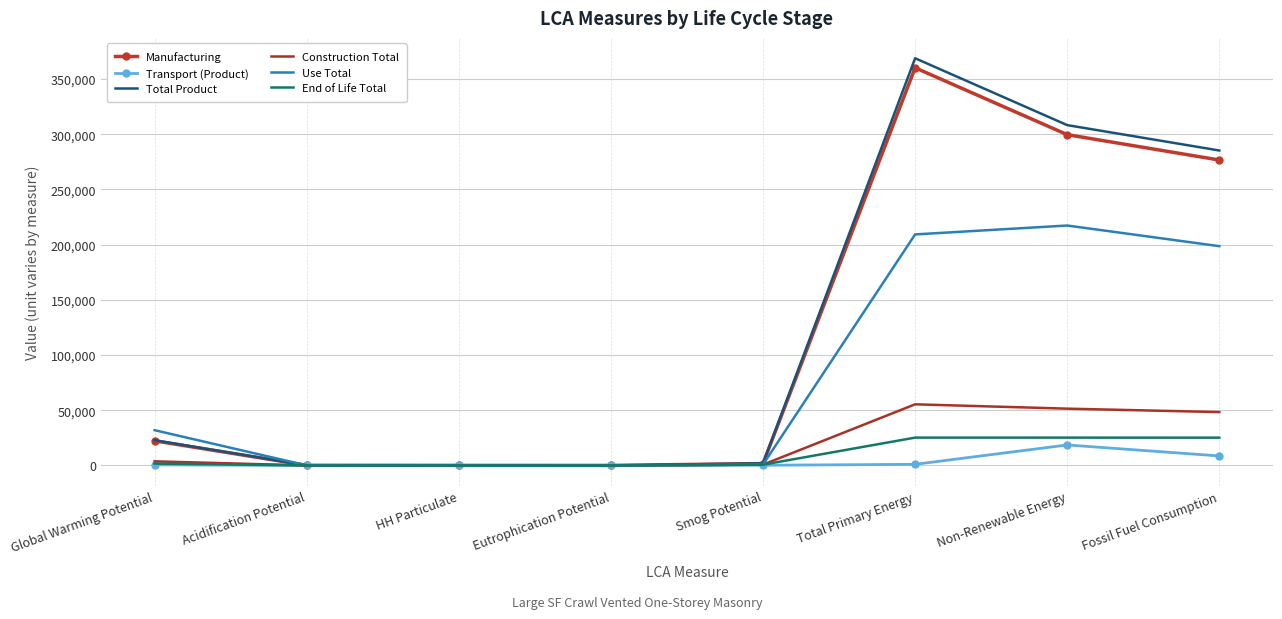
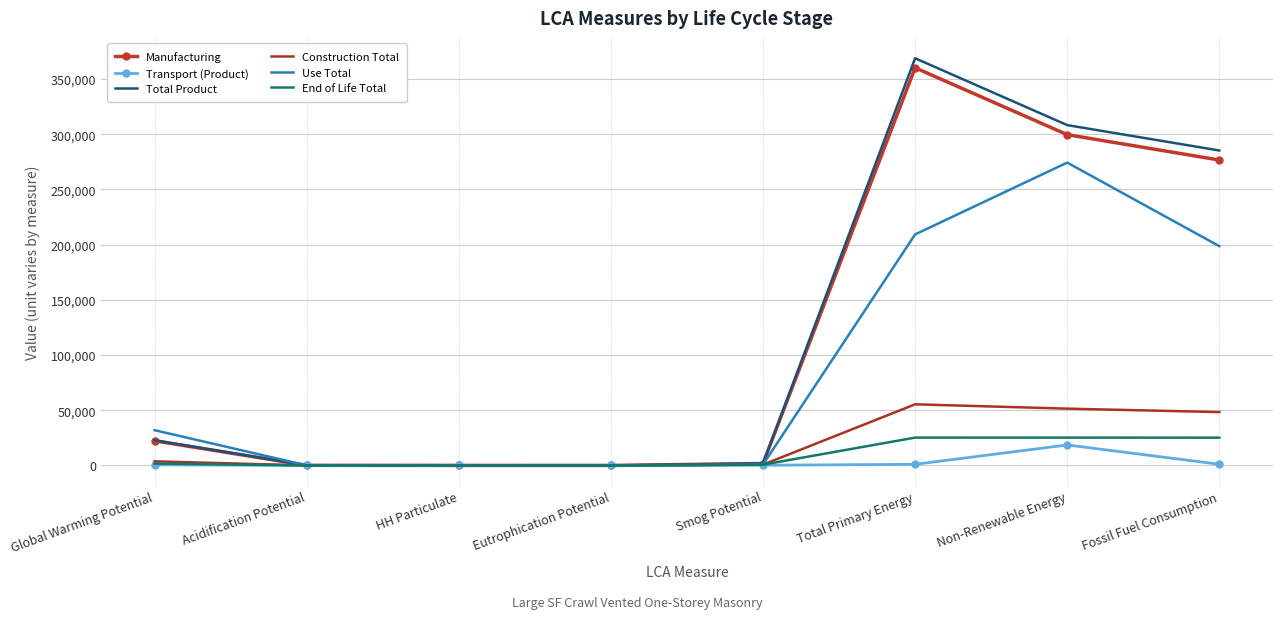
Use Total, Non-Renewable Energy: 217,000 -> 274,000
Transport (Product), Fossil Fuel Consumption: 9,000 -> 1,000
